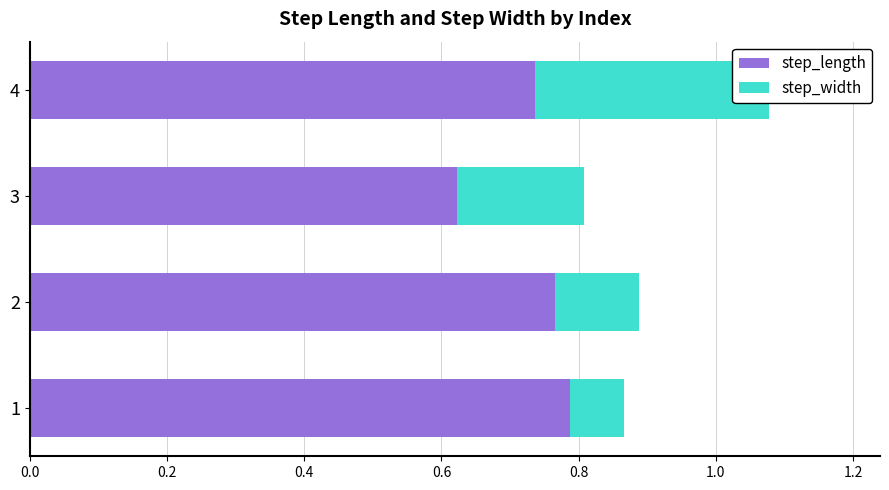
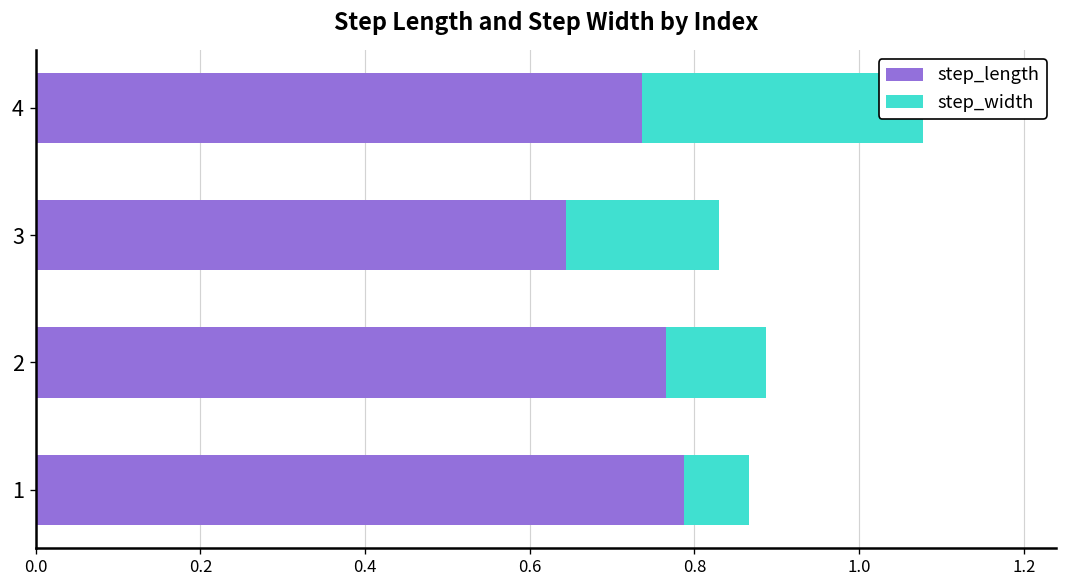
step_length, 3: 0.62 -> 0.64
